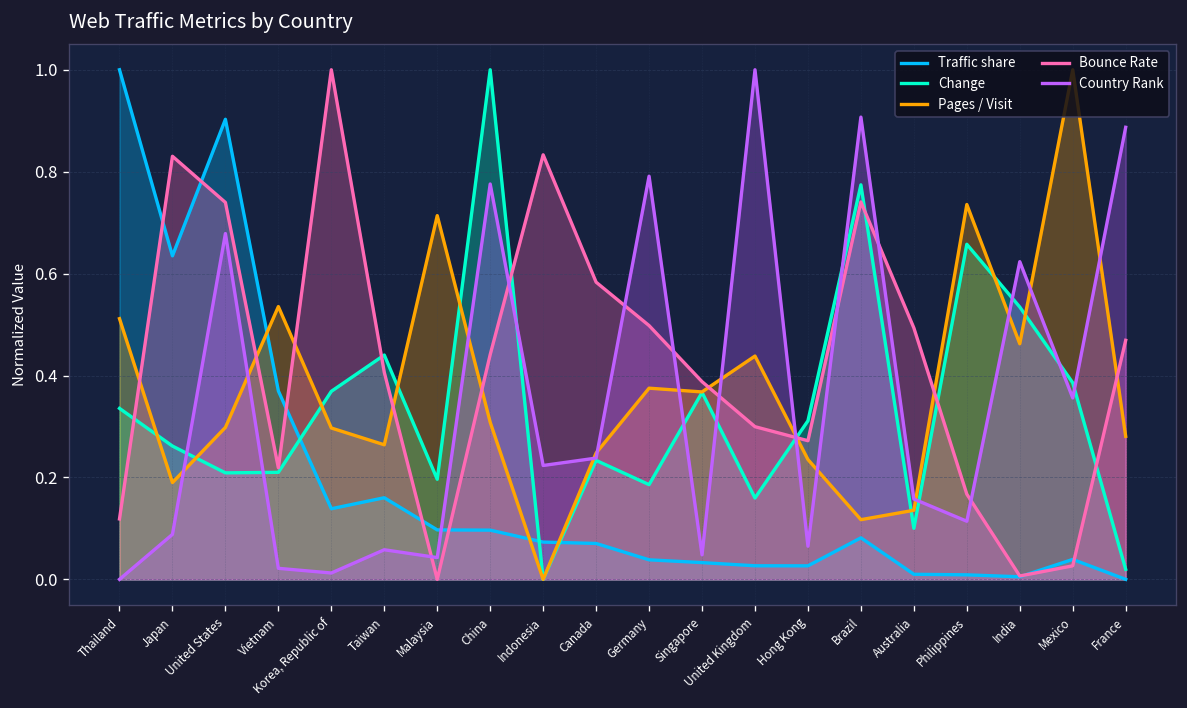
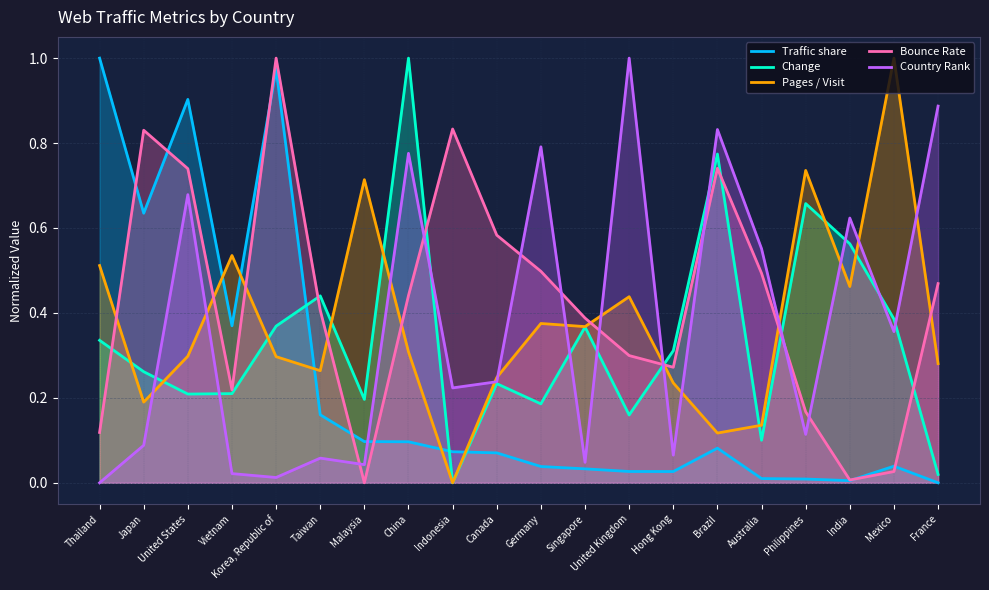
Traffic share, Korea, Republic of: 0.14 -> 0.97
Country Rank, Brazil: 0.91 -> 0.83
Country Rank, Australia: 0.16 -> 0.55
Change, India: 0.53 -> 0.56
